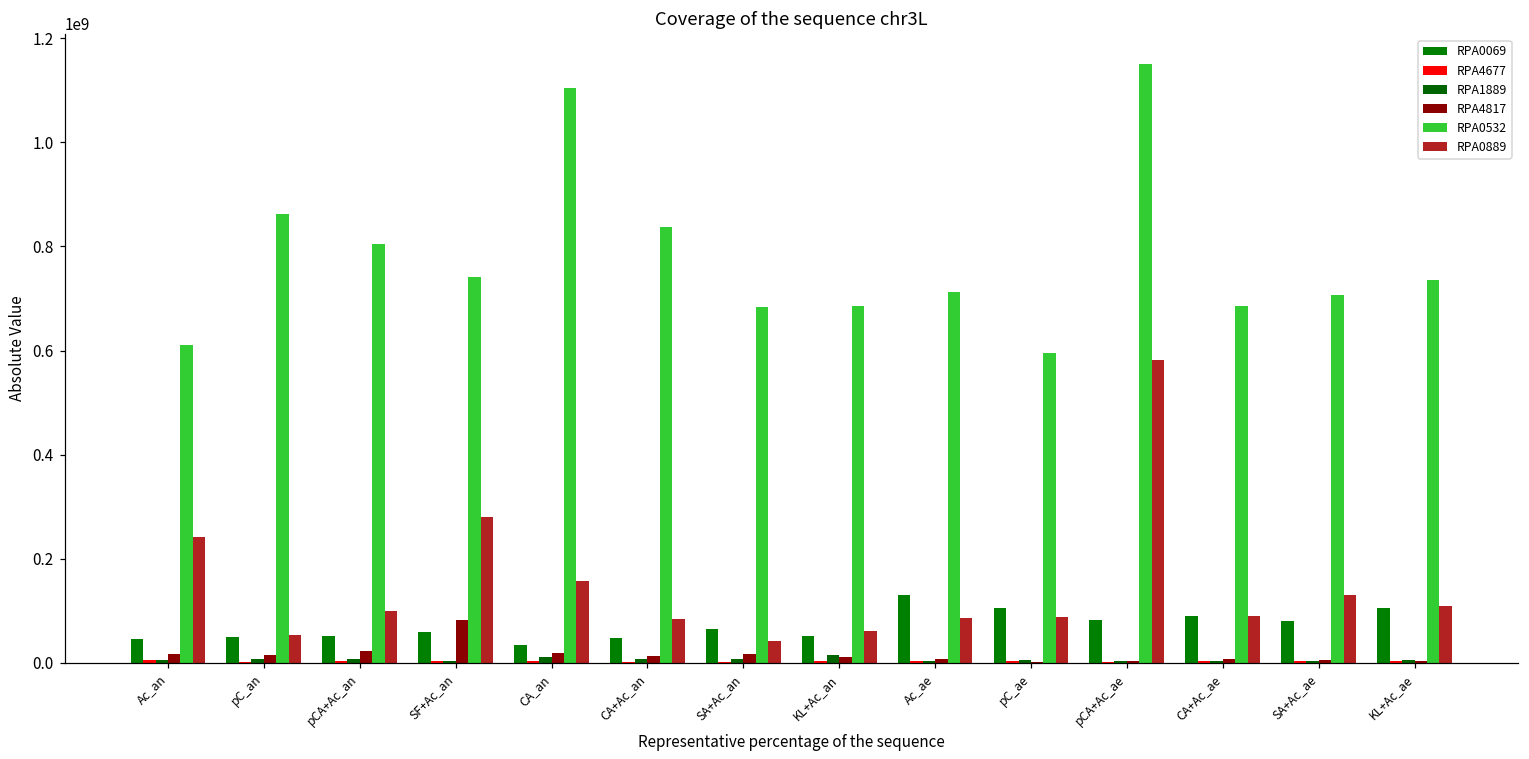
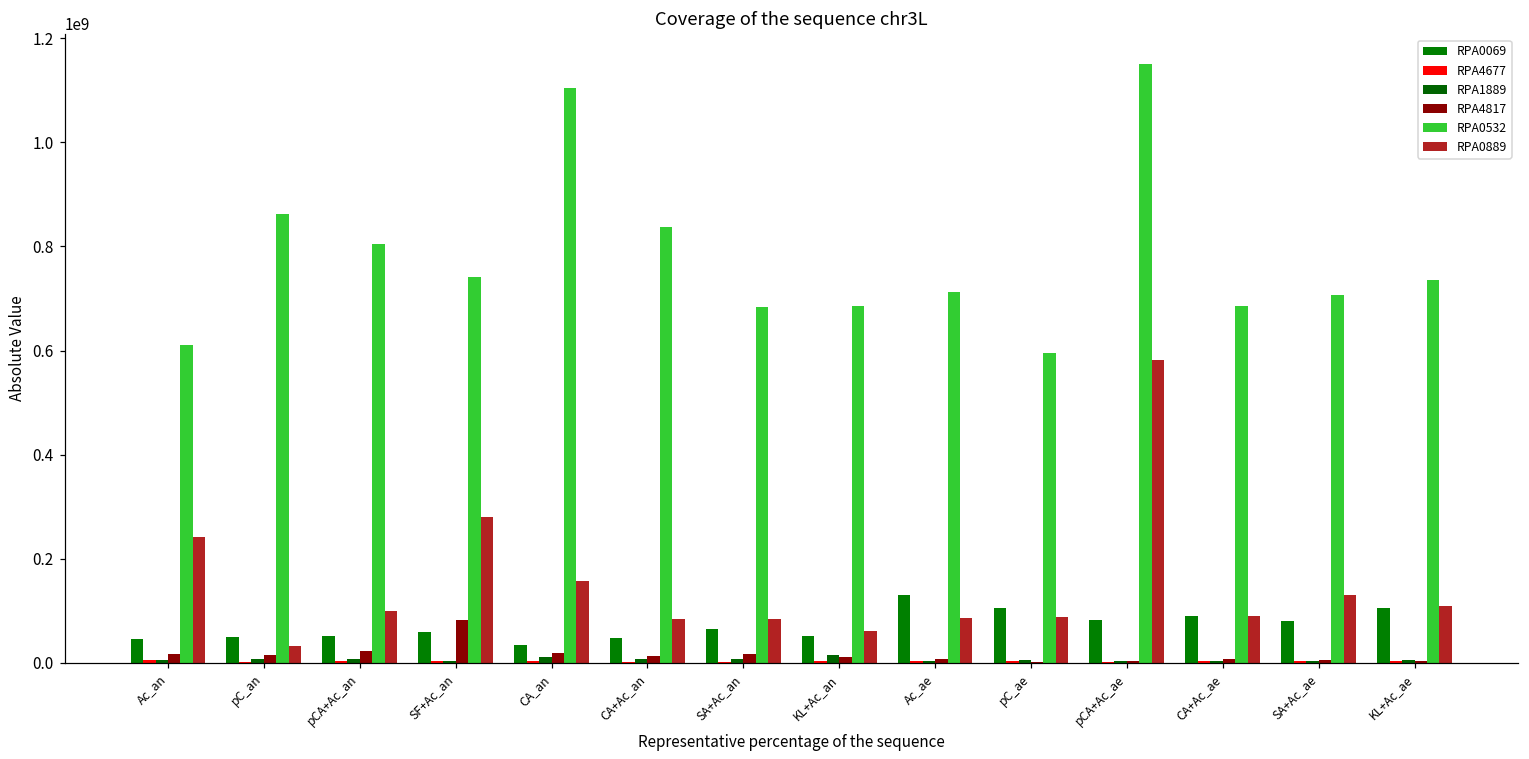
RPA0889, pC_an: 50000000 -> 30000000
RPA0889, SA+Ac_an: 40000000 -> 80000000
